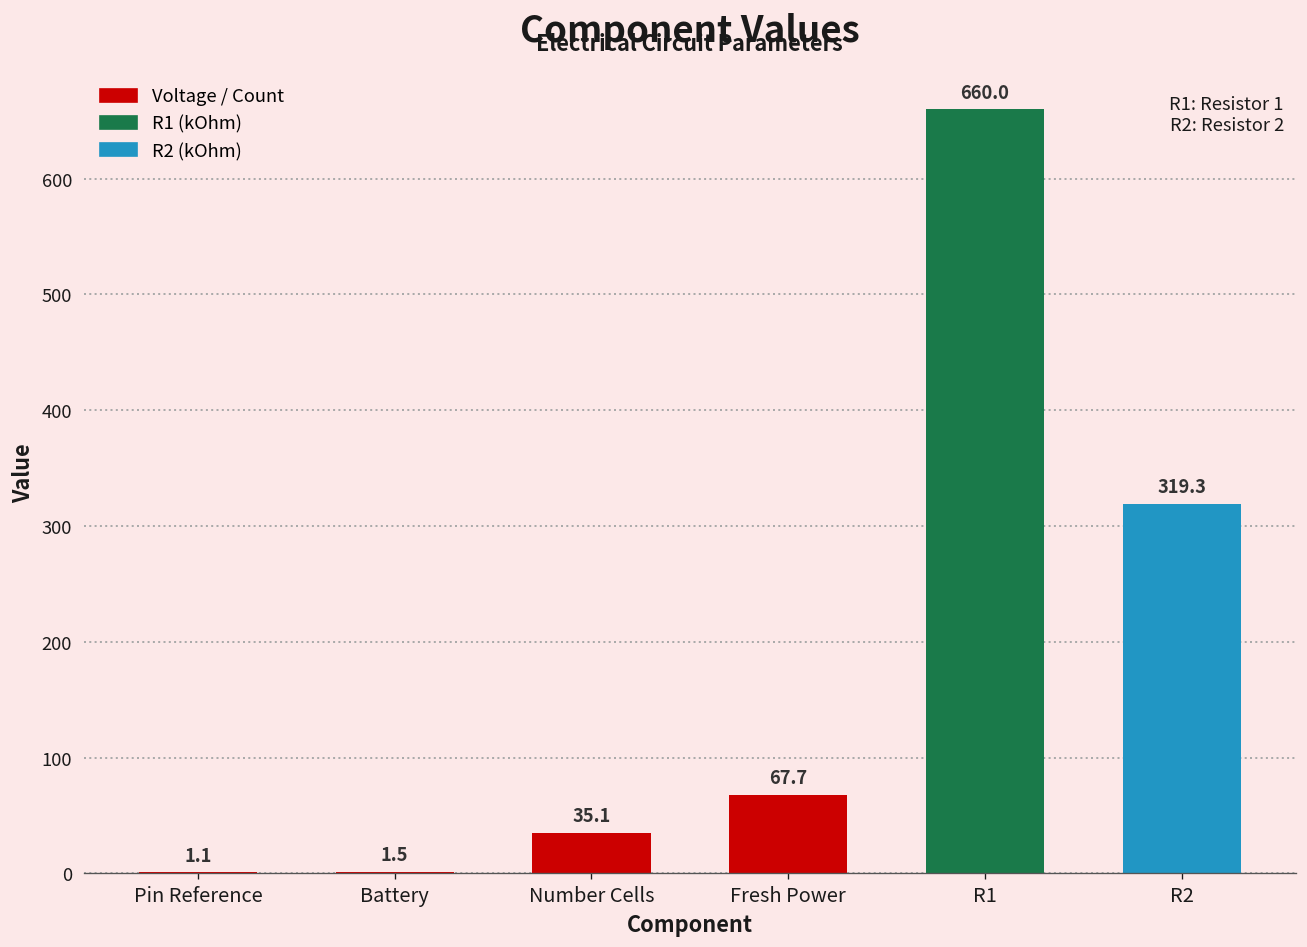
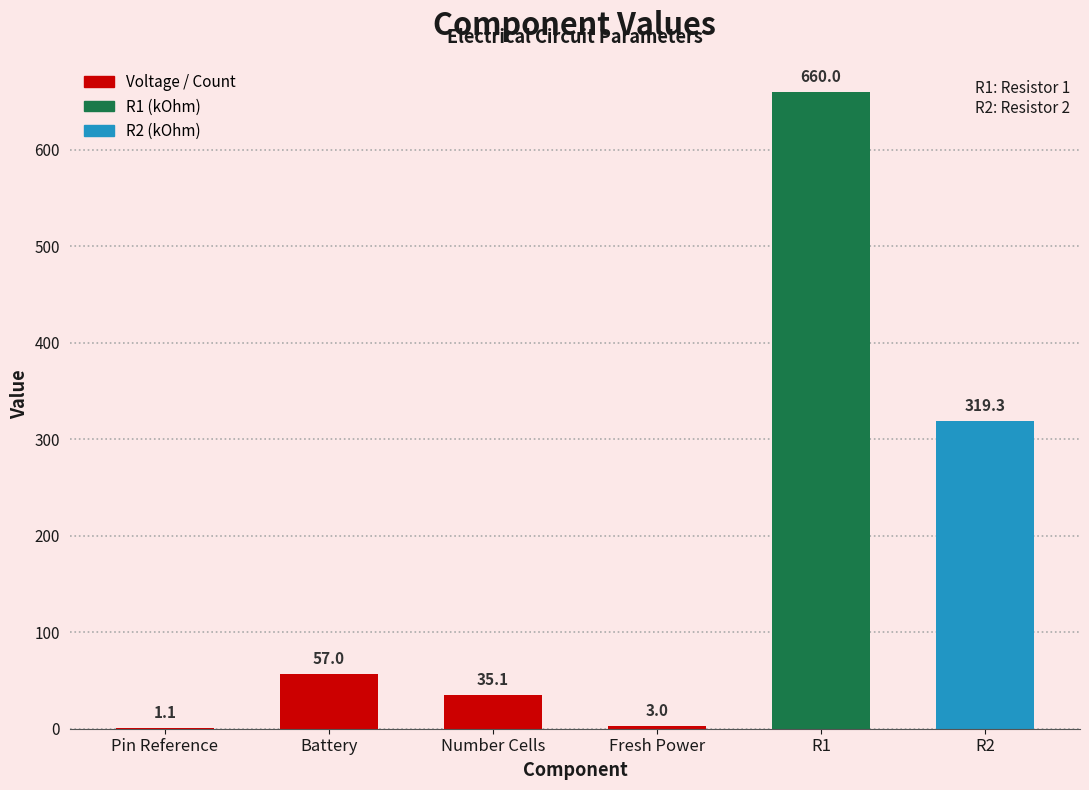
Battery: 1.5 -> 57.0
Fresh Power: 67.7 -> 3.0
